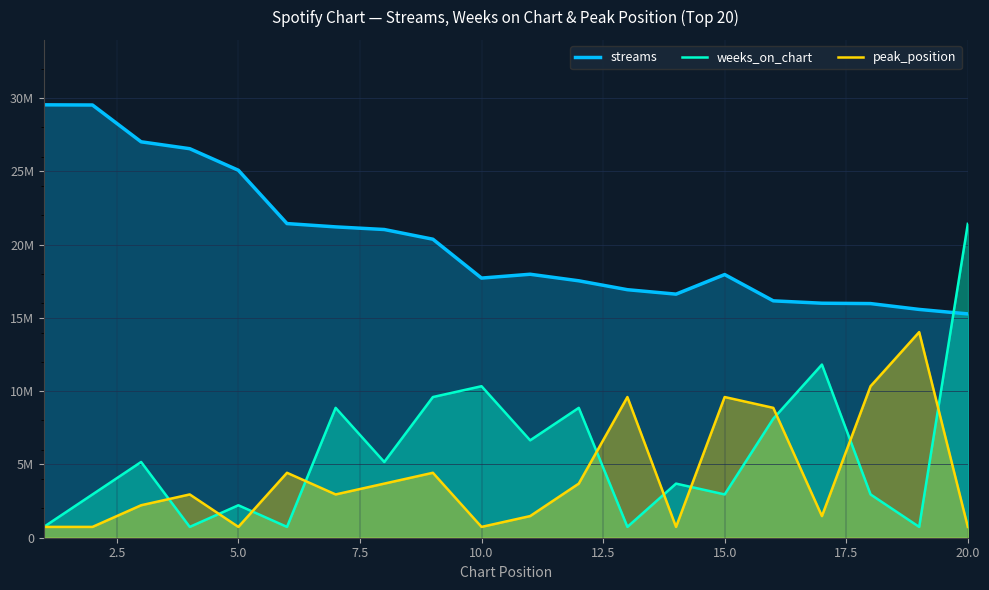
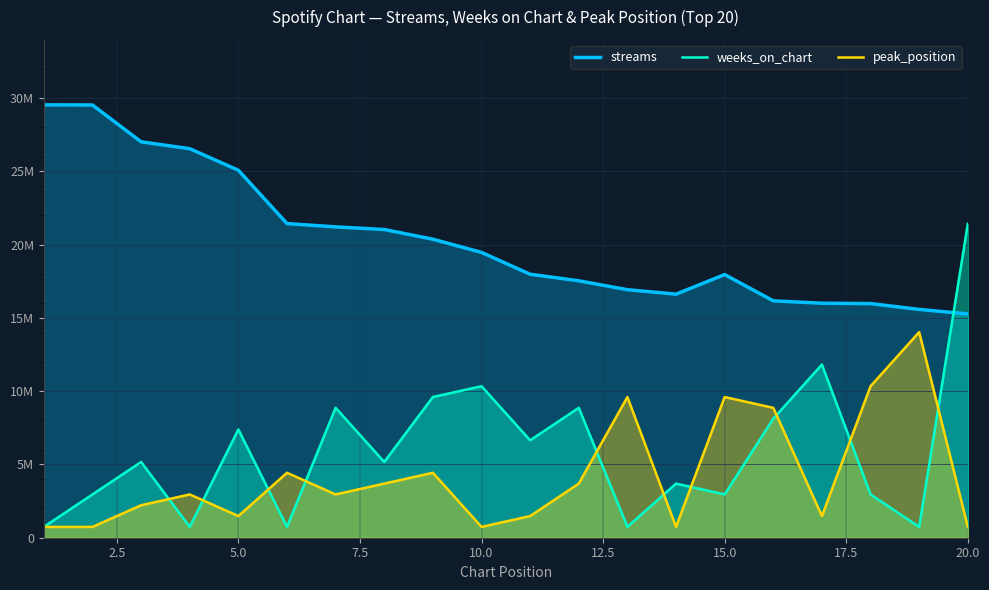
weeks_on_chart, 5.0: 2200000 -> 7400000
peak_position, 5.0: 700000 -> 1500000
streams, 10.0: 17700000 -> 19500000
